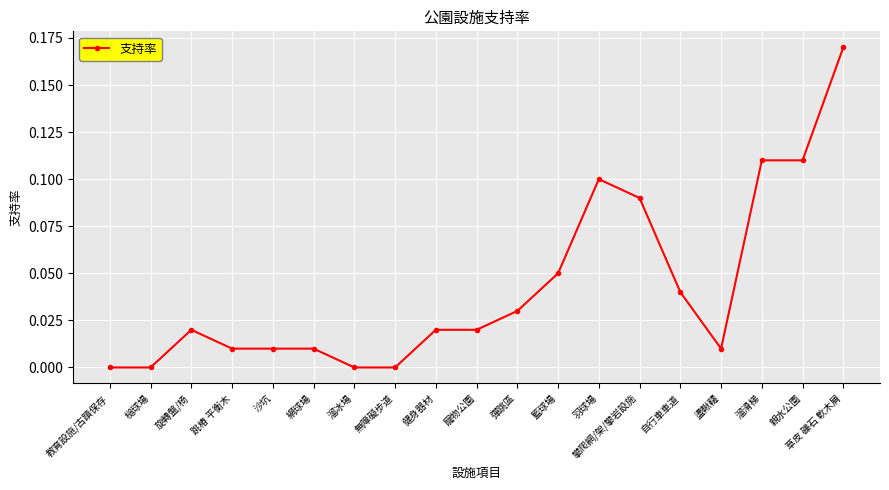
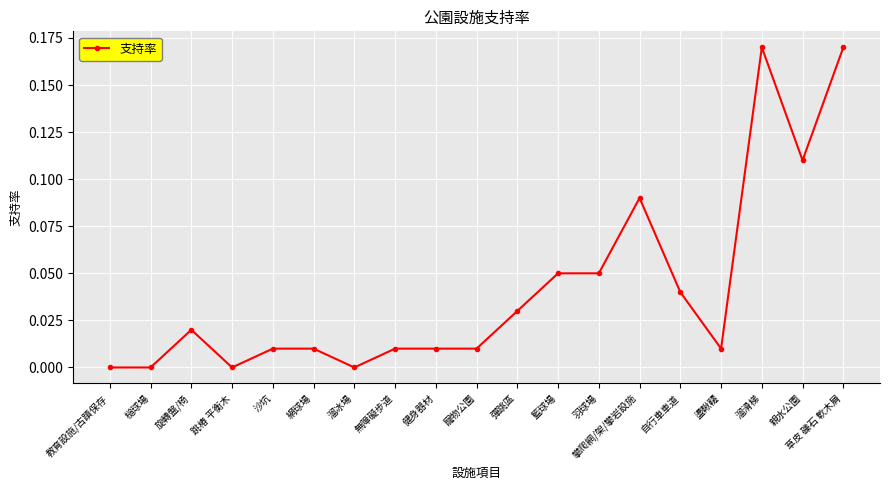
跳樁 平衡木: 0.01 -> 0.00
無障礙步道: 0.00 -> 0.01
健身器材: 0.02 -> 0.01
寵物公園: 0.02 -> 0.01
羽球場: 0.10 -> 0.05
溜滑梯: 0.11 -> 0.17
